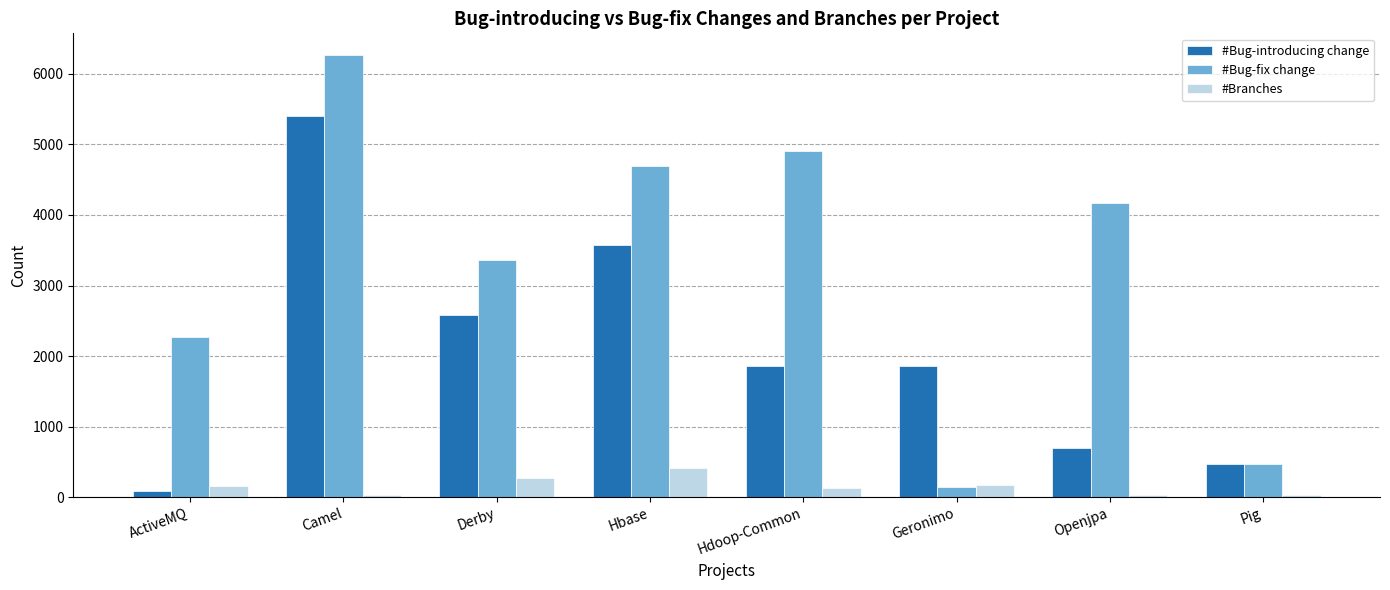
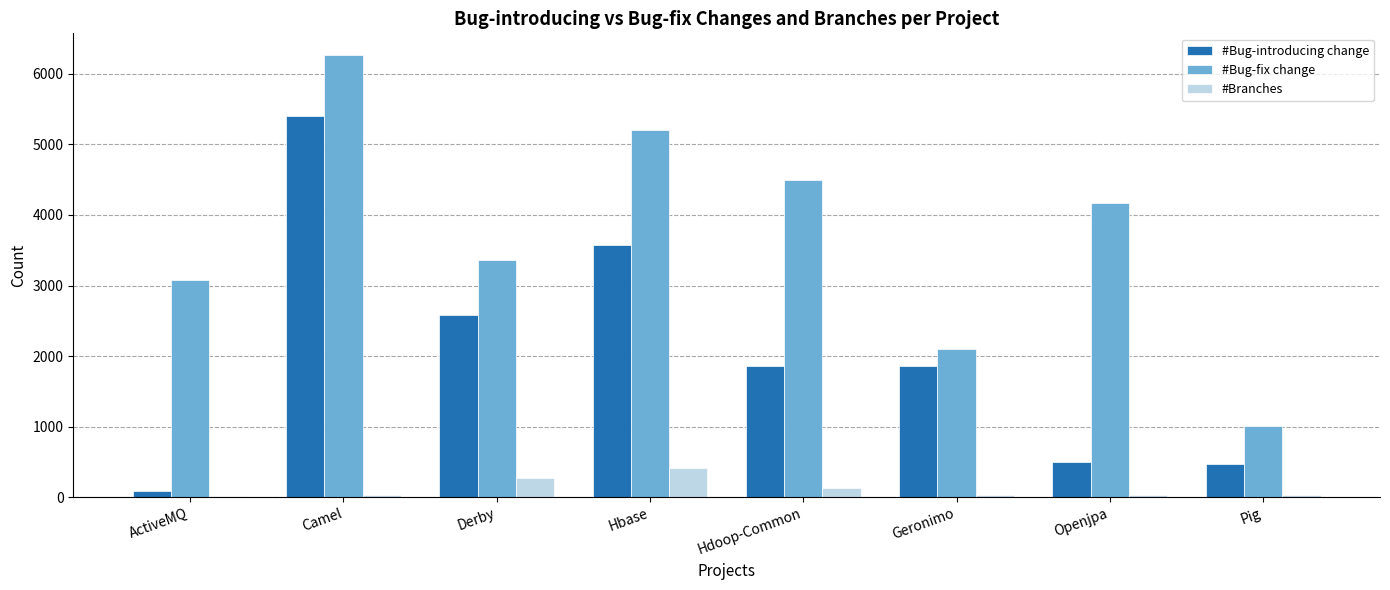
#Bug-fix change, ActiveMQ: 2300 -> 3100
#Branches, ActiveMQ: 200 -> 0
#Bug-fix change, Hbase: 4700 -> 5200
#Bug-fix change, Hdoop-Common: 4900 -> 4500
#Bug-fix change, Geronimo: 100 -> 2100
#Branches, Geronimo: 200 -> 0
#Bug-introducing change, Openjpa: 700 -> 500
#Bug-fix change, Pig: 500 -> 1000
